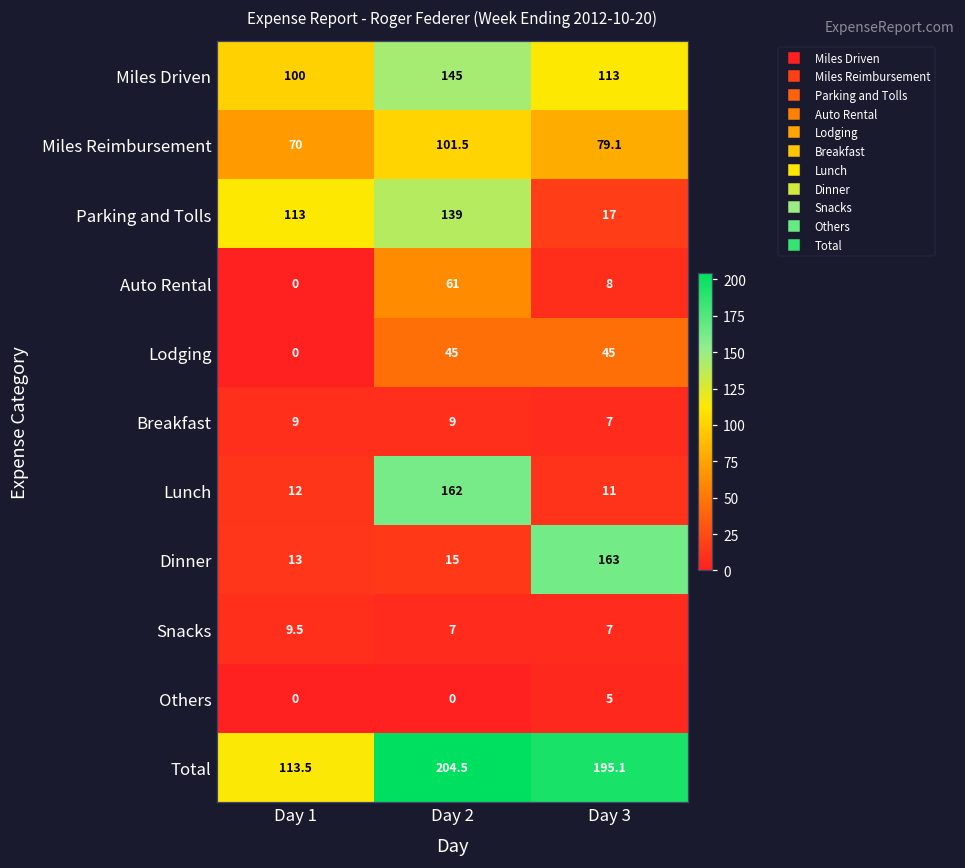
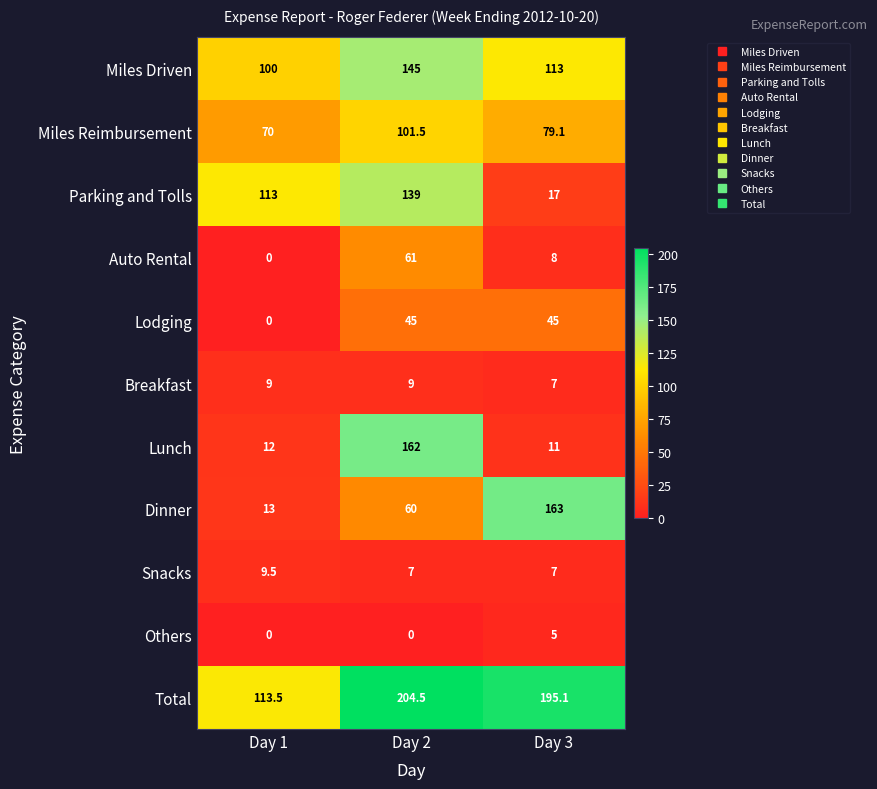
Dinner, Day 2: 15 -> 60
